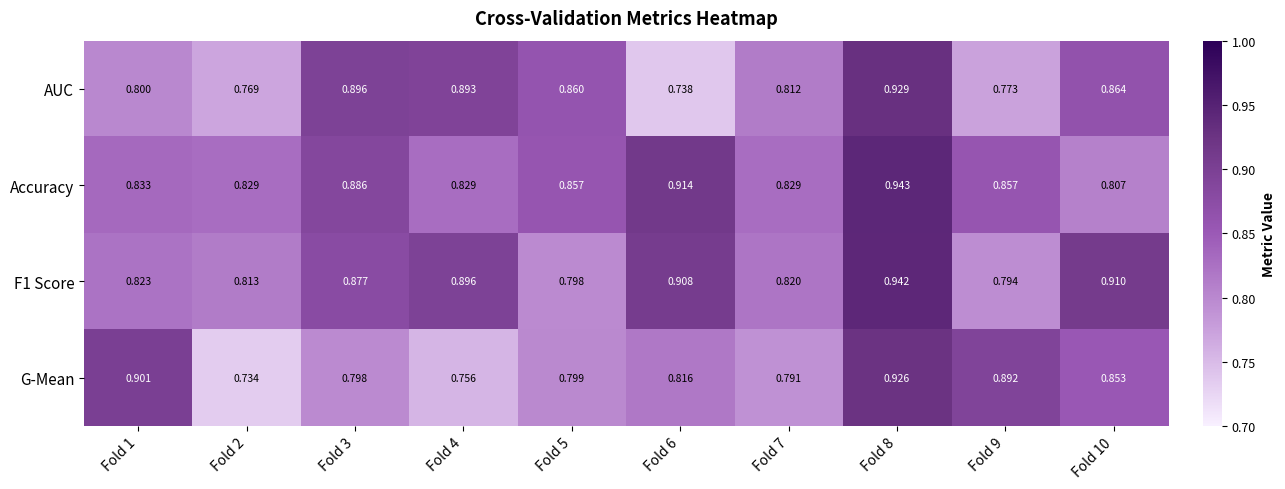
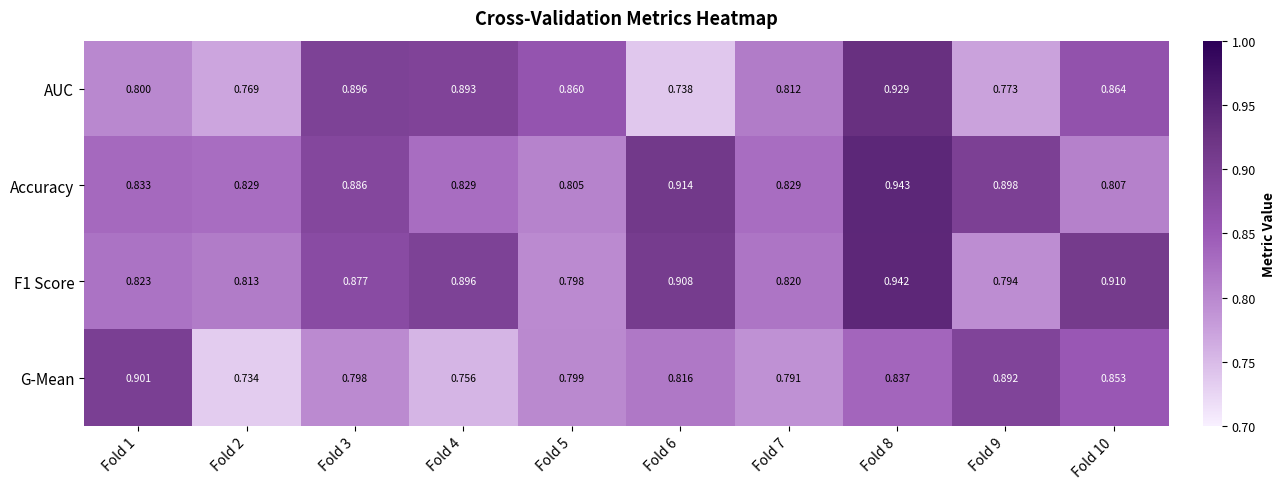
Accuracy, Fold 5: 0.857 -> 0.805
Accuracy, Fold 9: 0.857 -> 0.898
G-Mean, Fold 8: 0.926 -> 0.837
